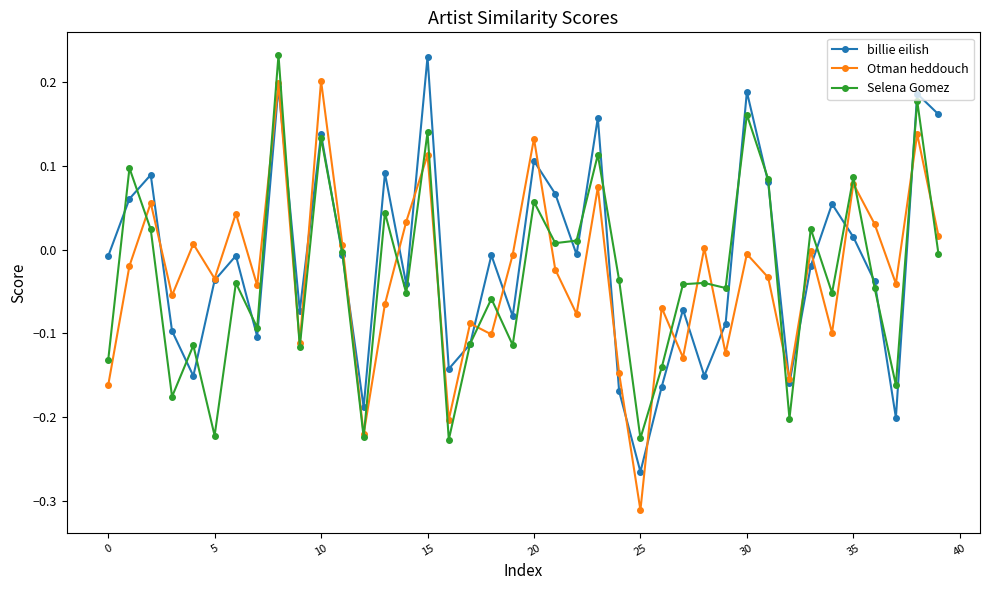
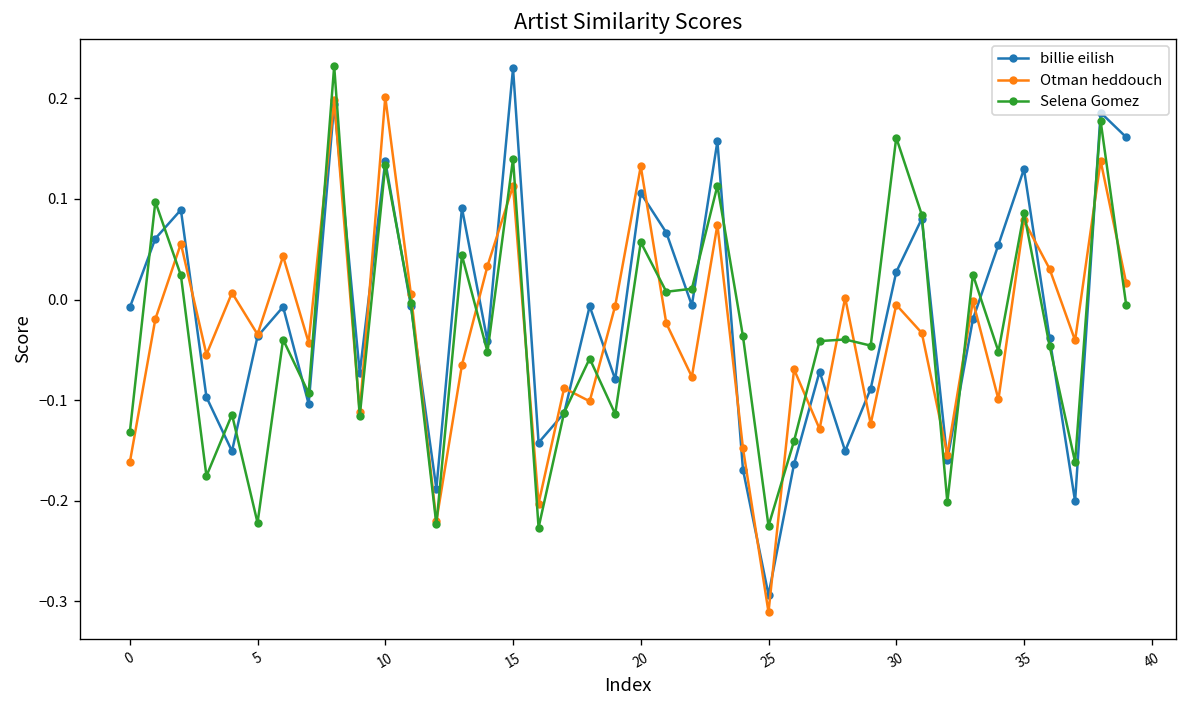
billie eilish, 25: -0.27 -> -0.29
billie eilish, 30: 0.19 -> 0.03
billie eilish, 35: 0.02 -> 0.13
